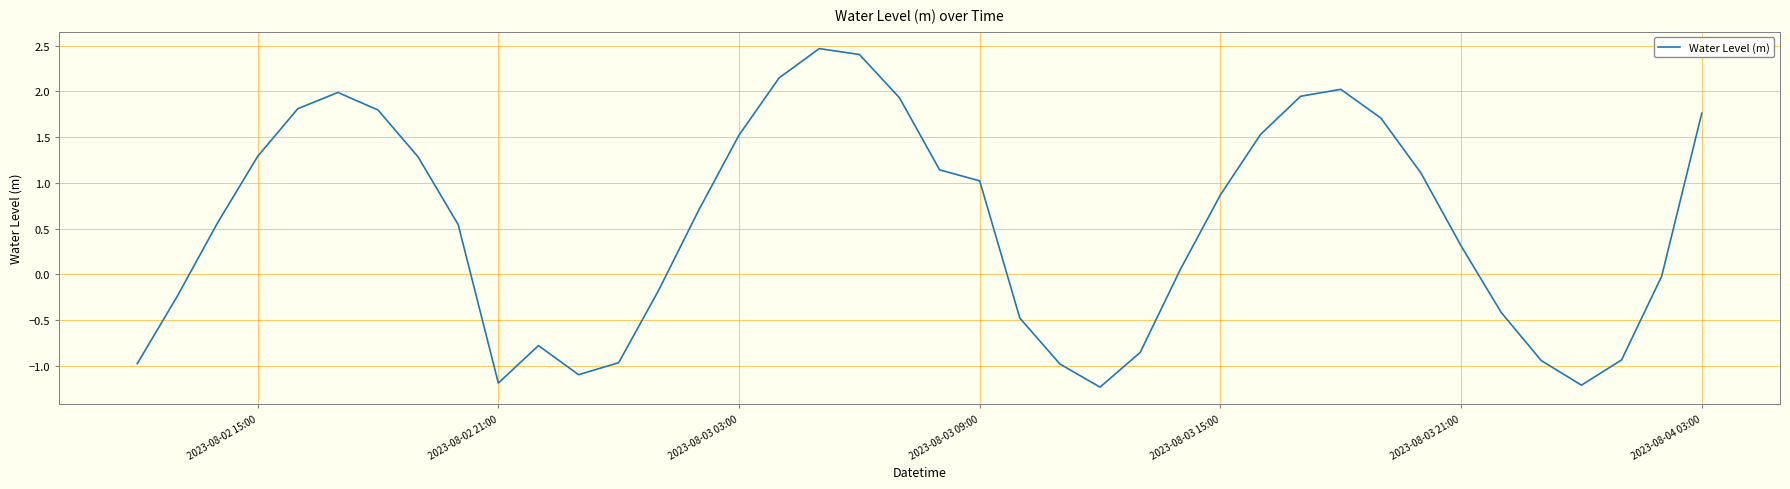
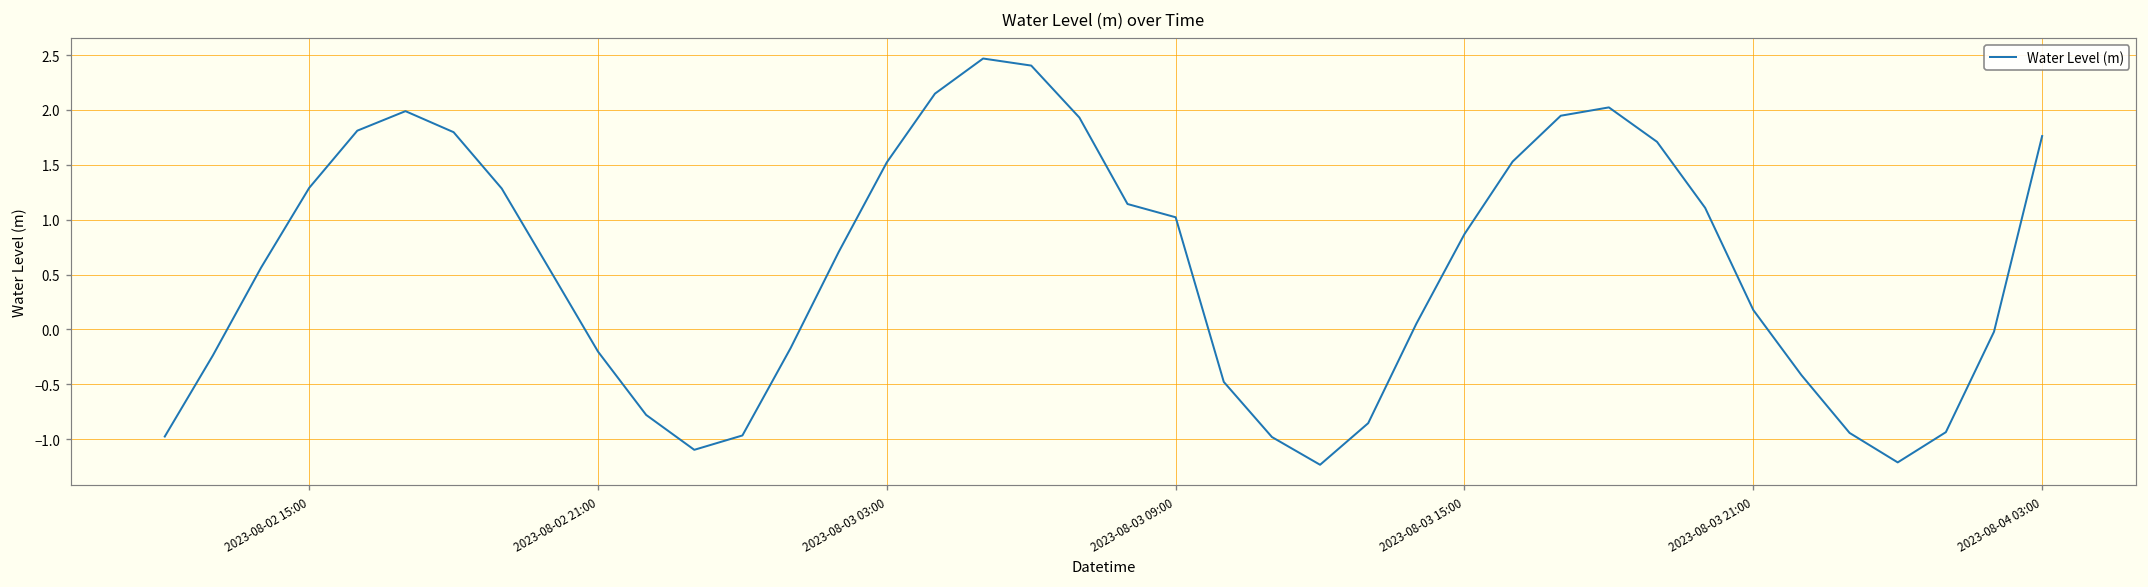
2023-08-02 21:00: -1.2 -> -0.2
2023-08-03 21:00: 0.3 -> 0.2
